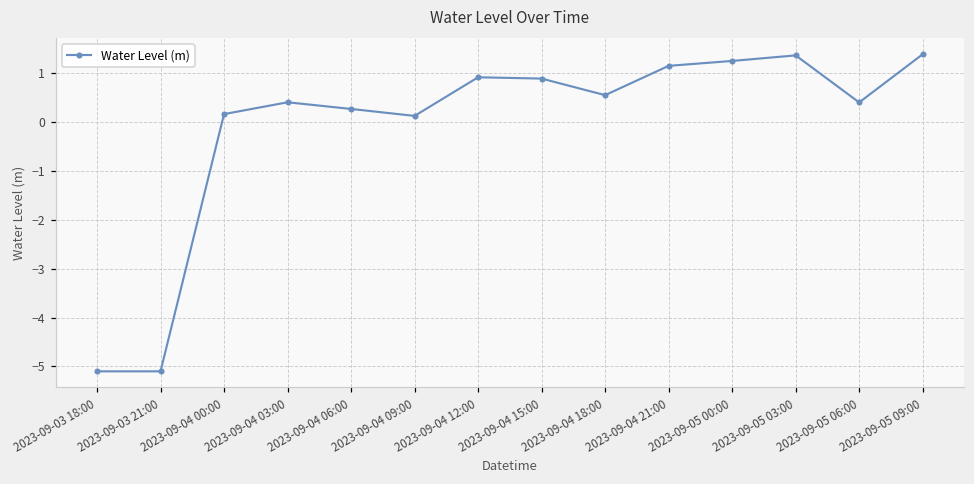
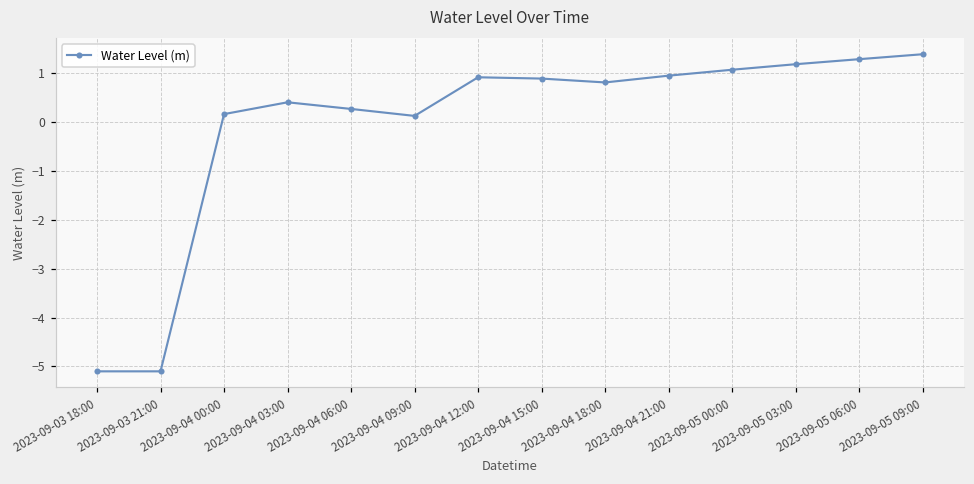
2023-09-04 18:00: 0.5 -> 0.8
2023-09-04 21:00: 1.1 -> 0.9
2023-09-05 00:00: 1.2 -> 1.1
2023-09-05 03:00: 1.4 -> 1.2
2023-09-05 06:00: 0.4 -> 1.3
